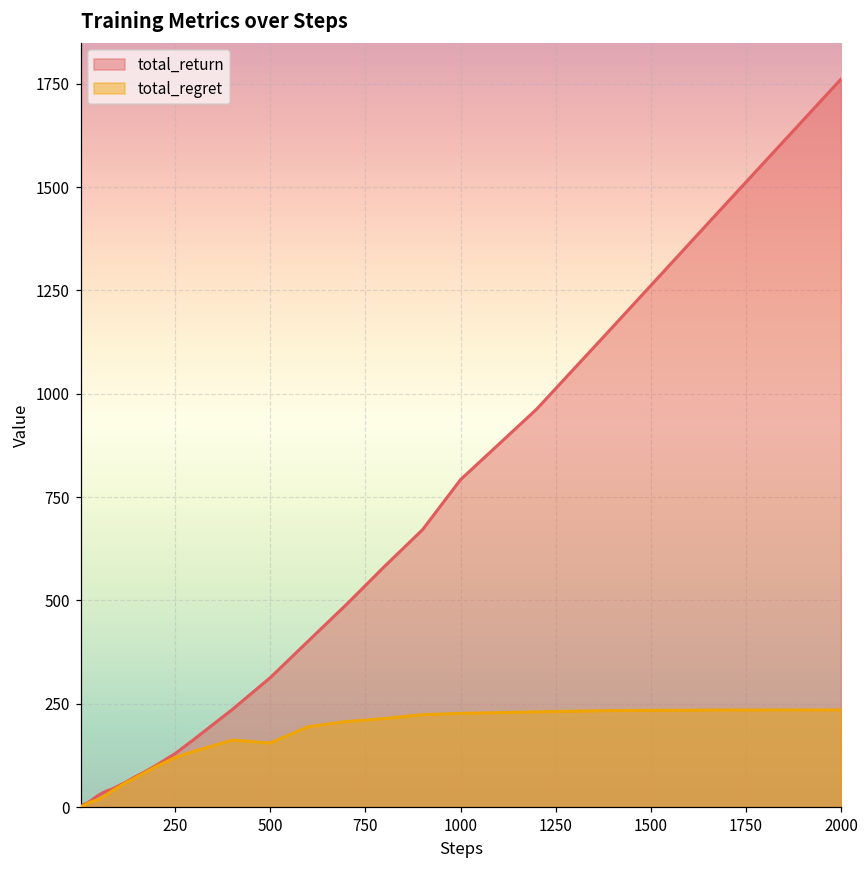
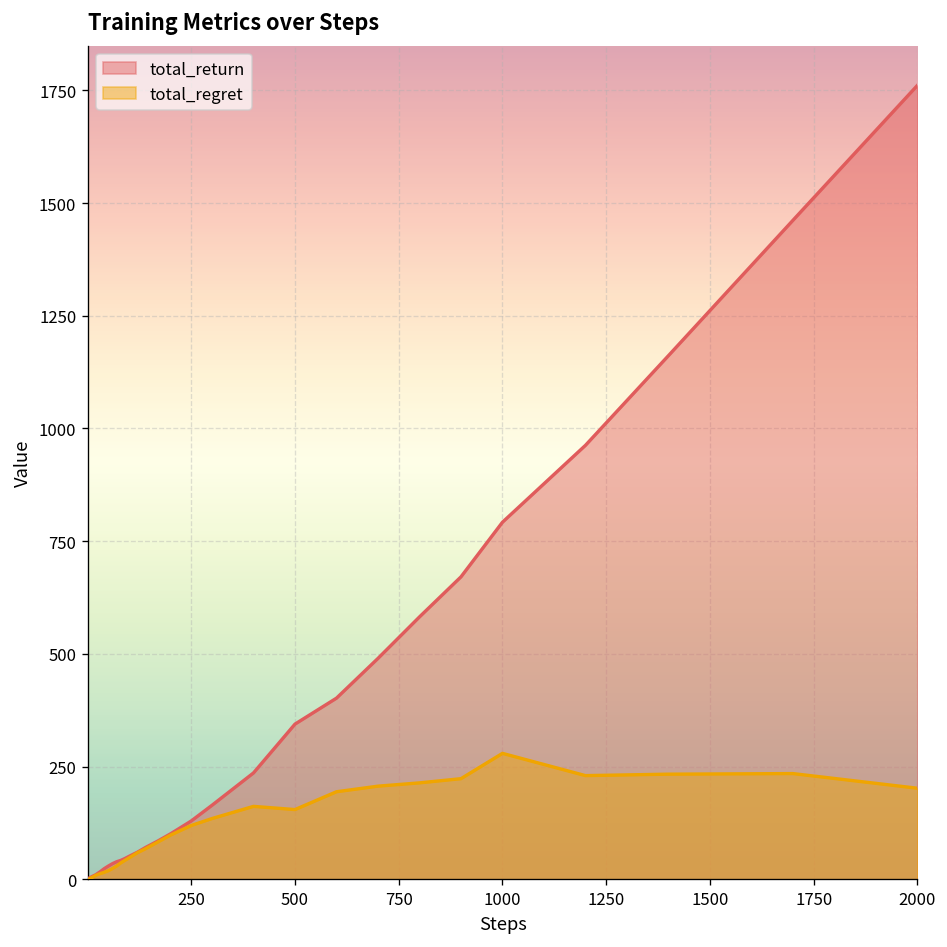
total_return, 500: 310 -> 340
total_regret, 1000: 230 -> 280
total_regret, 2000: 230 -> 200
